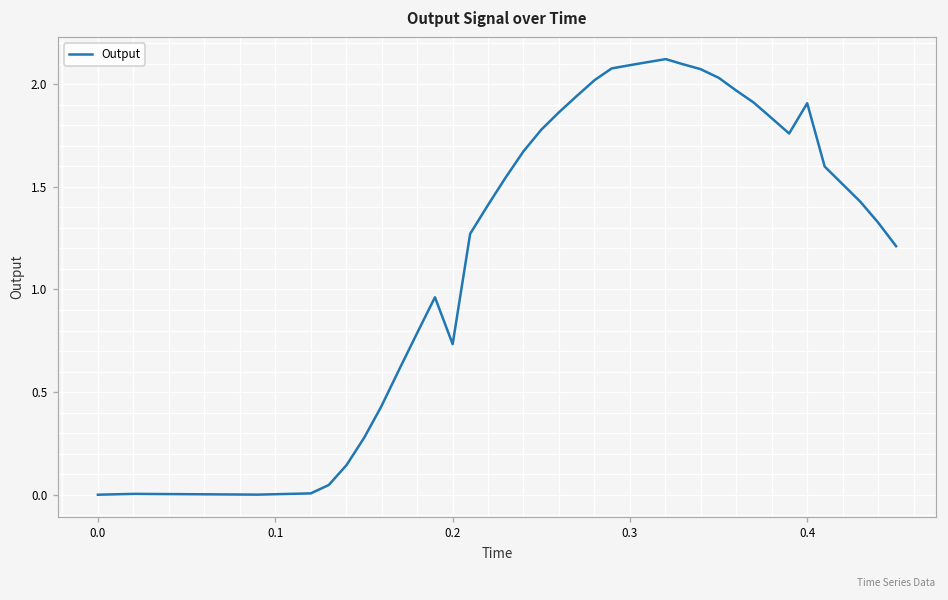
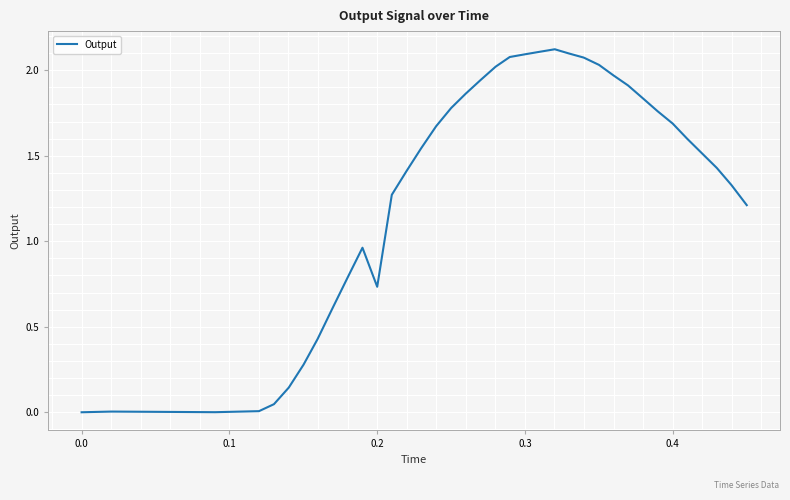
0.4: 1.91 -> 1.69
